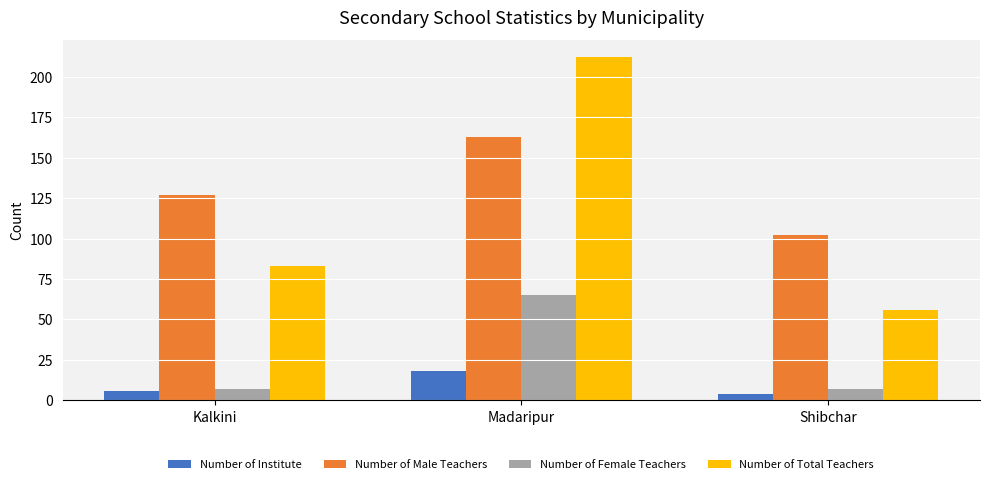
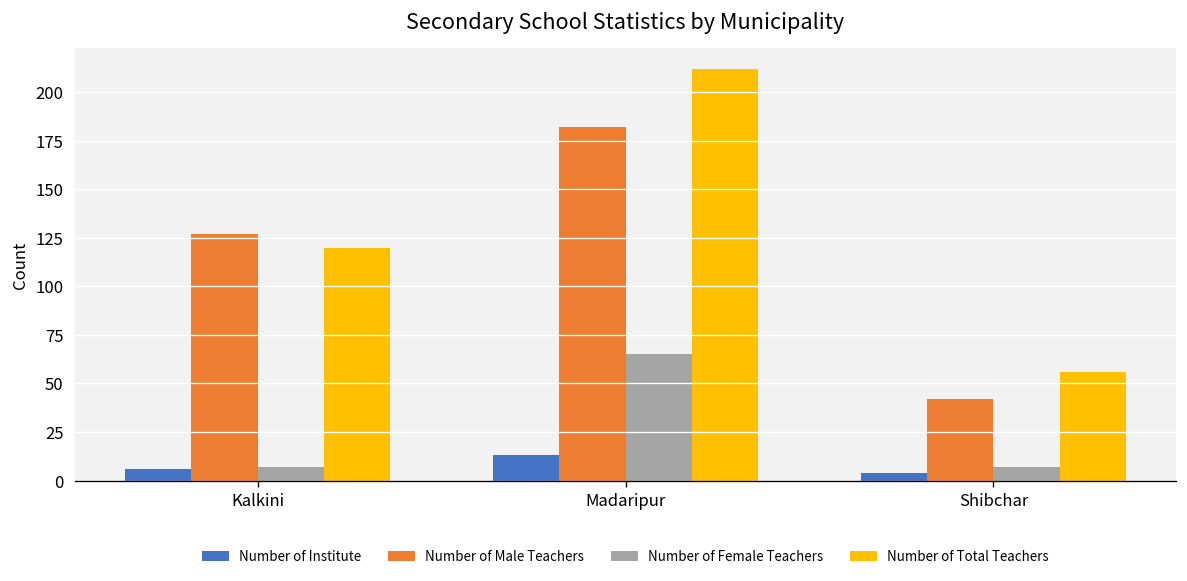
Number of Total Teachers, Kalkini: 83 -> 120
Number of Institute, Madaripur: 18 -> 13
Number of Male Teachers, Madaripur: 163 -> 182
Number of Male Teachers, Shibchar: 102 -> 42
